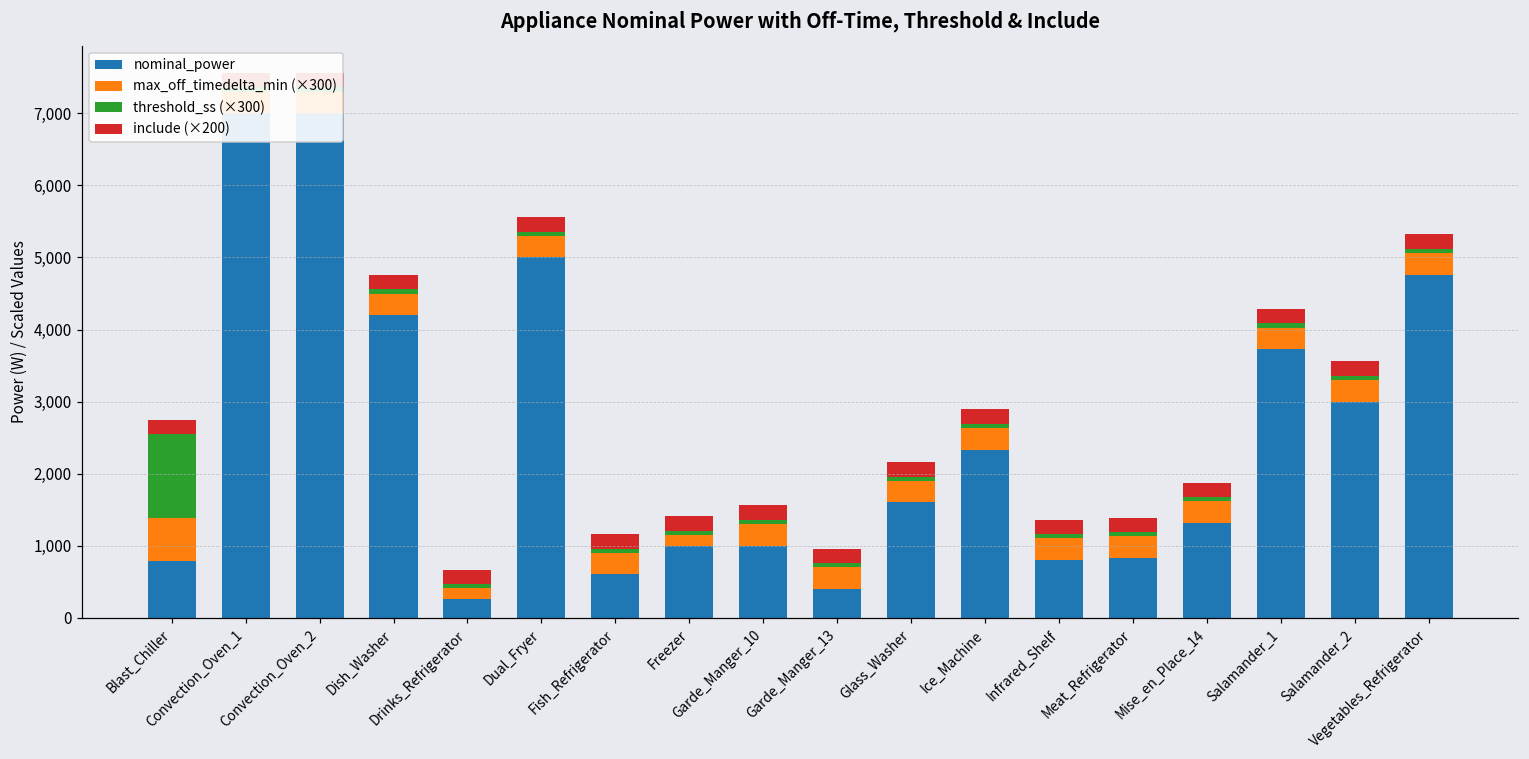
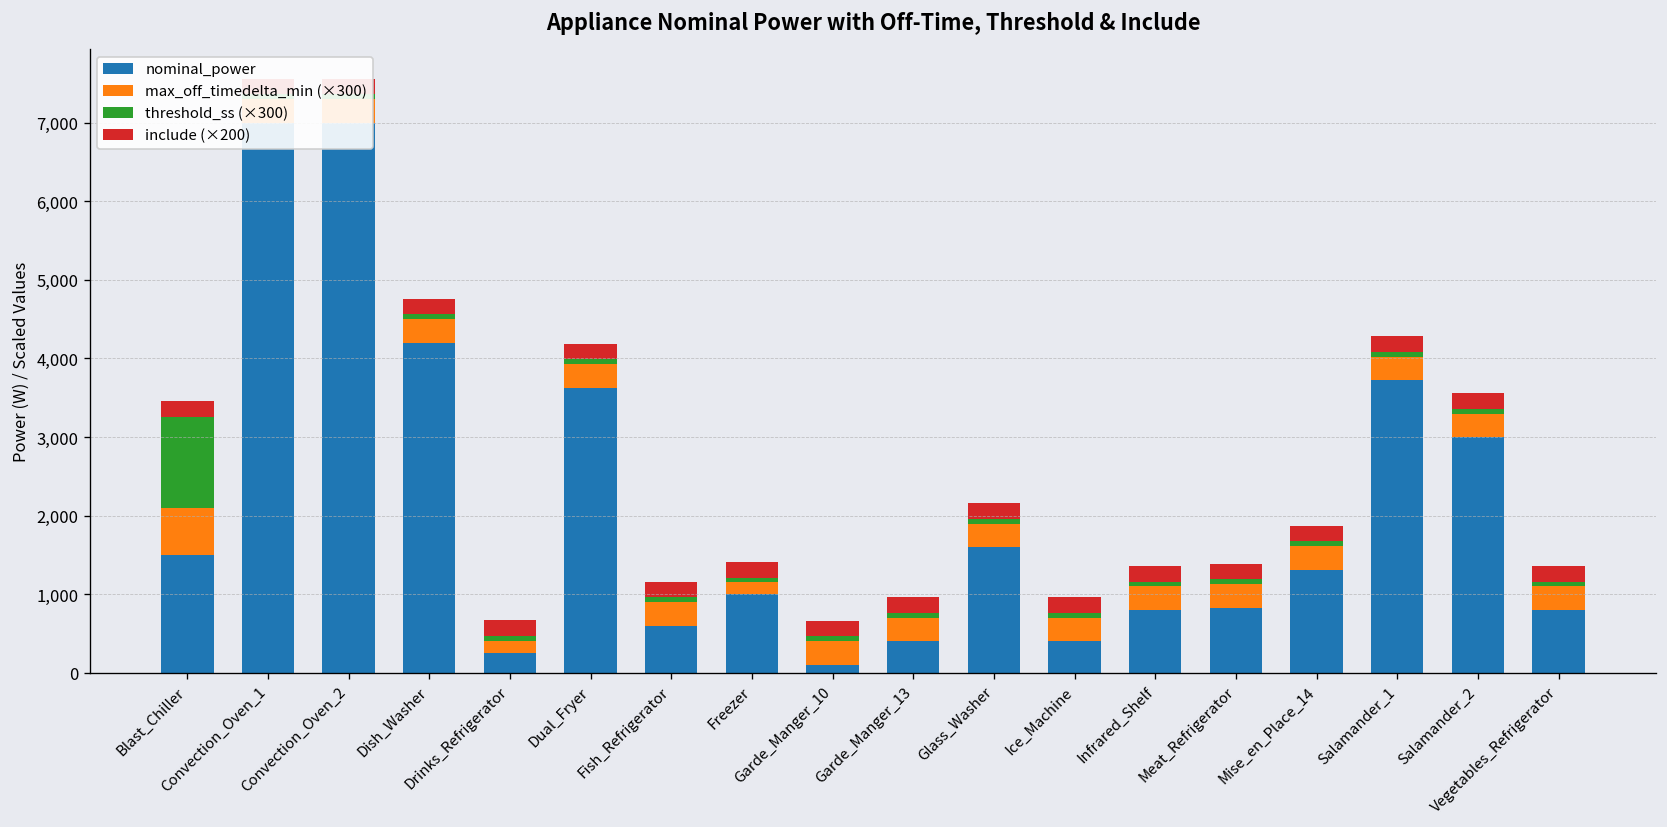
nominal_power, Blast_Chiller: 800 -> 1,500
nominal_power, Dual_Fryer: 5,000 -> 3,600
nominal_power, Garde_Manger_10: 1,000 -> 100
nominal_power, Ice_Machine: 2,300 -> 400
nominal_power, Vegetables_Refrigerator: 4,800 -> 800
